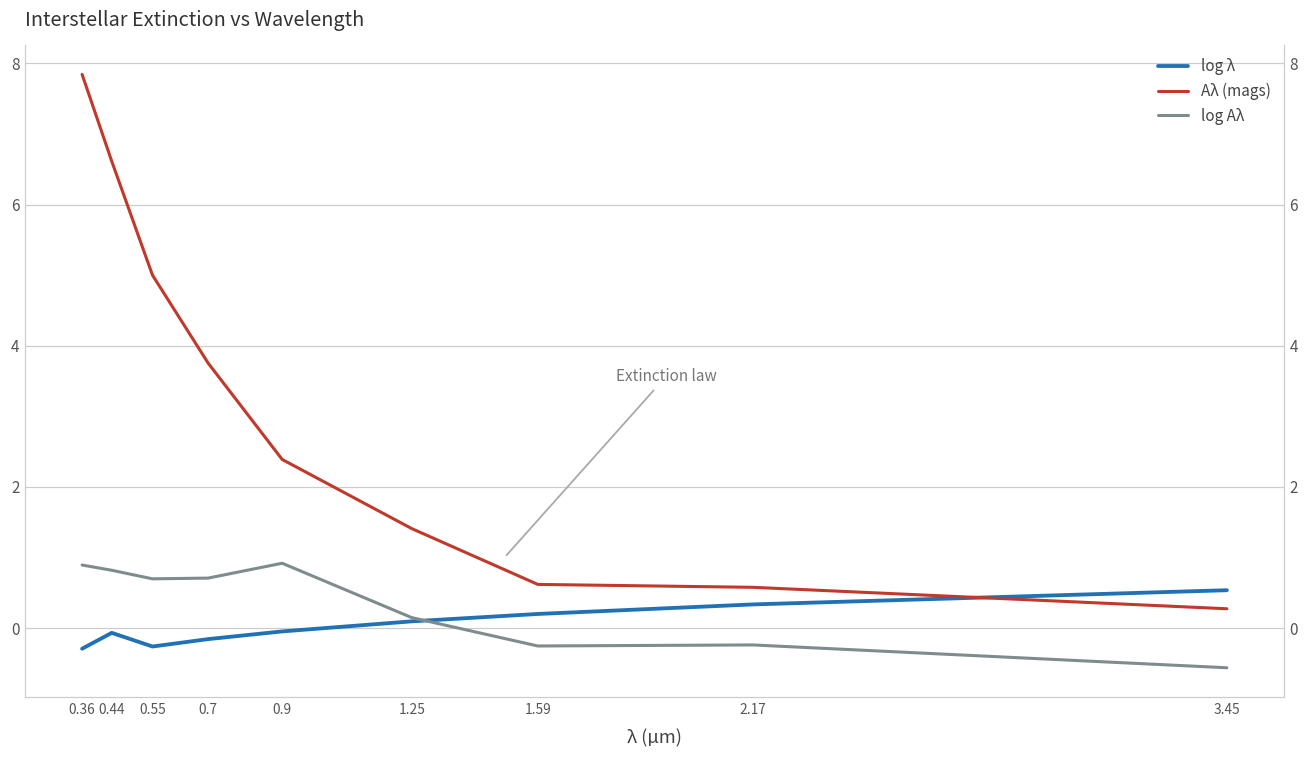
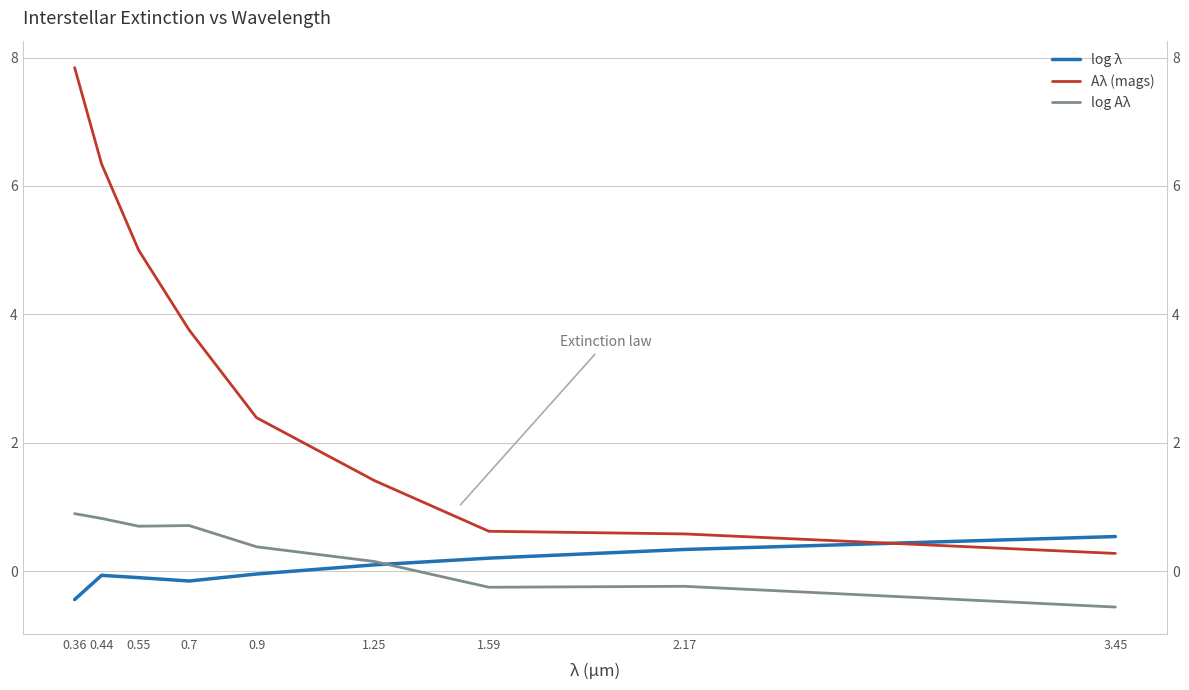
log λ, 0.36: -0.3 -> -0.4
Aλ (mags), 0.44: 6.6 -> 6.3
log λ, 0.55: -0.3 -> -0.1
log Aλ, 0.9: 0.9 -> 0.4
